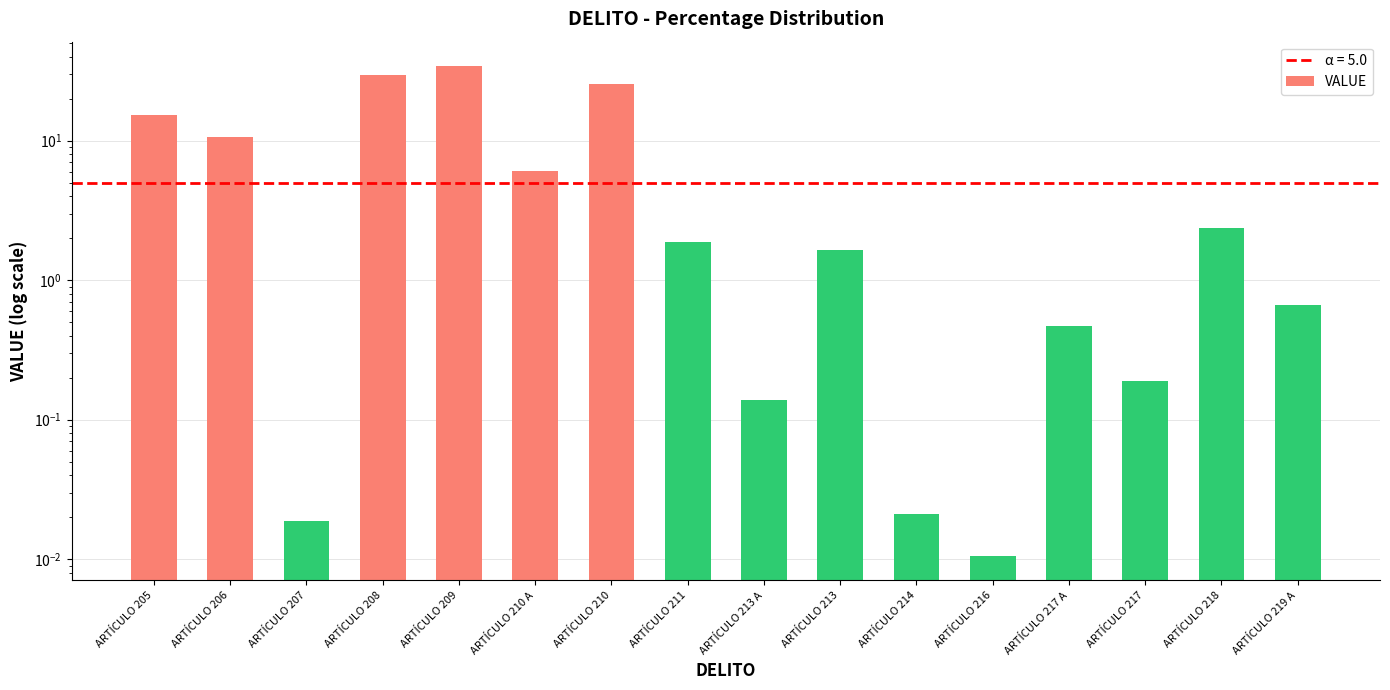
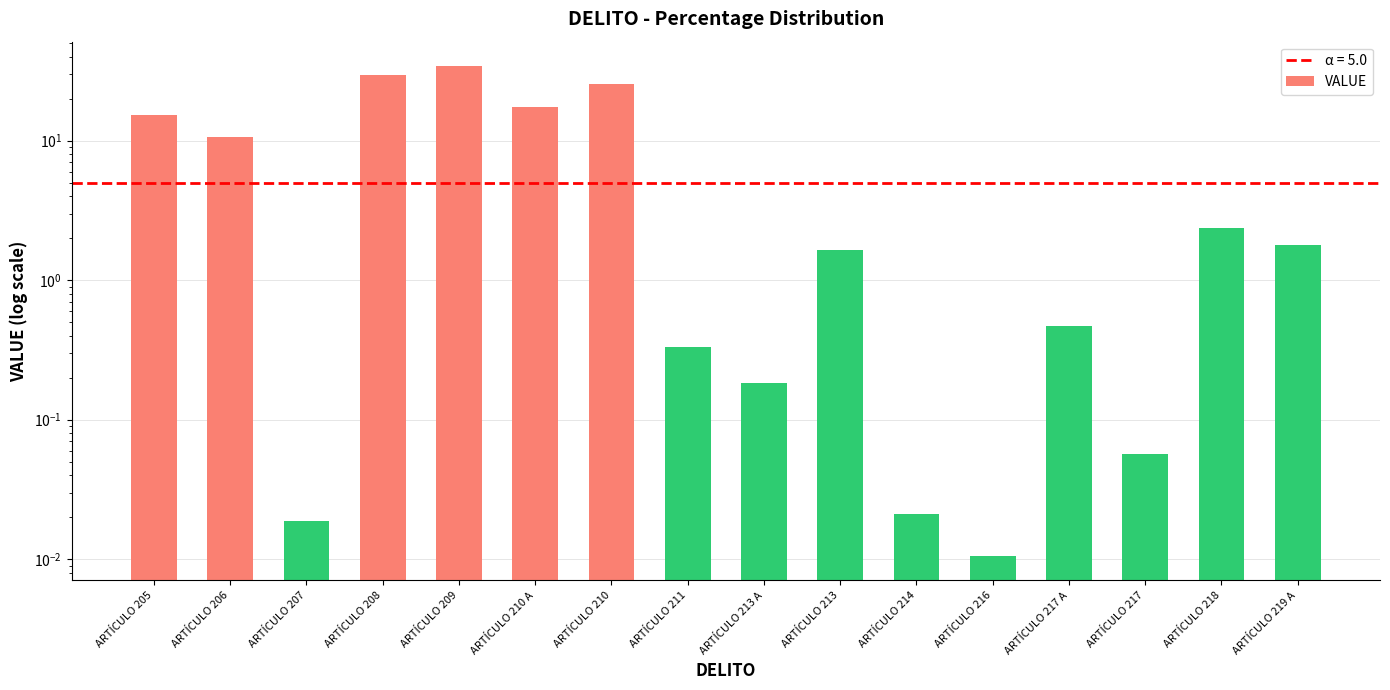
ARTÍCULO 210 A: 6 -> 18
ARTÍCULO 211: 1.9 -> 0.33
ARTÍCULO 213 A: 0.14 -> 0.18
ARTÍCULO 217: 0.19 -> 0.057
ARTÍCULO 219 A: 0.7 -> 1.8
